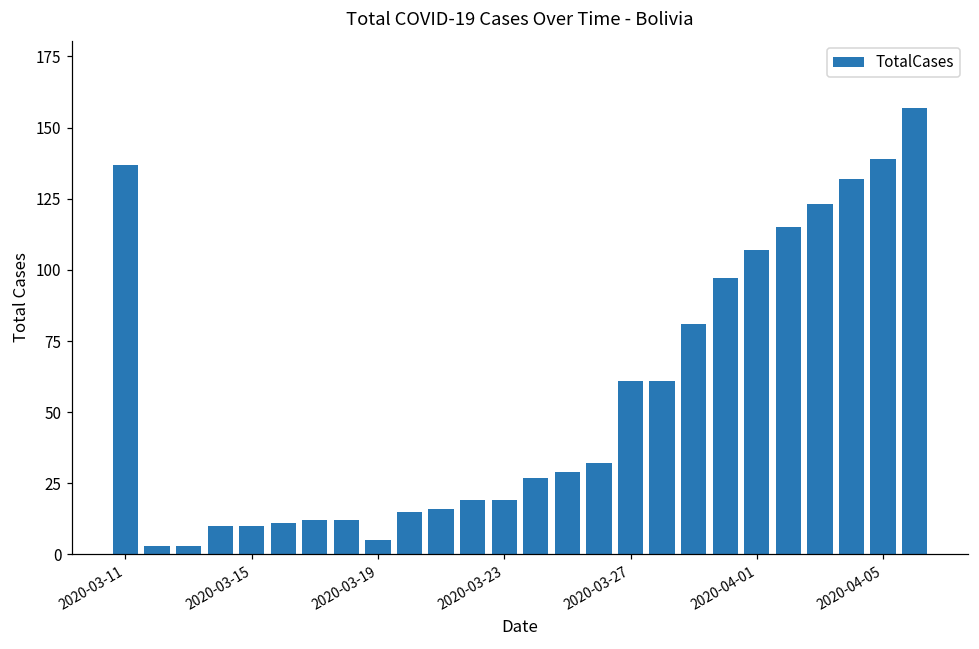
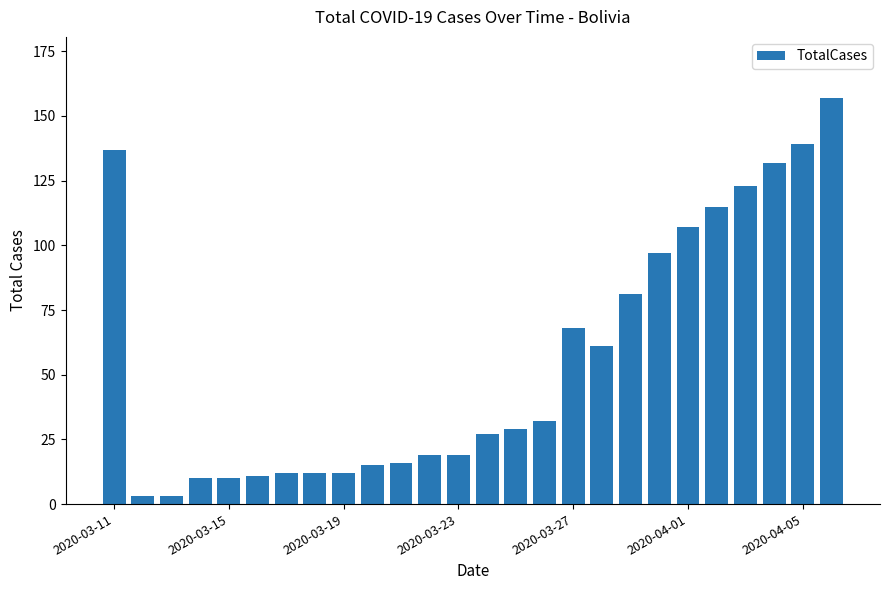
2020-03-19: 5 -> 12
2020-03-27: 61 -> 68
